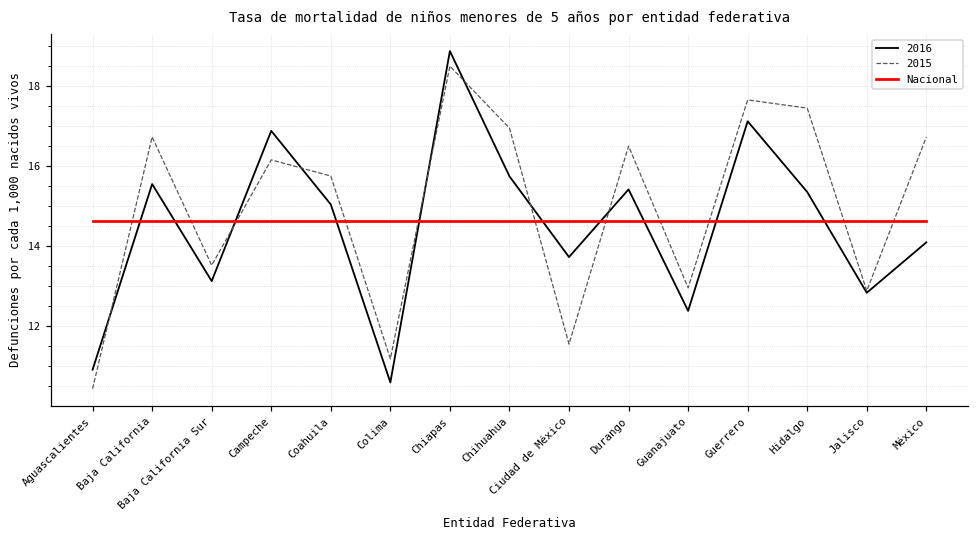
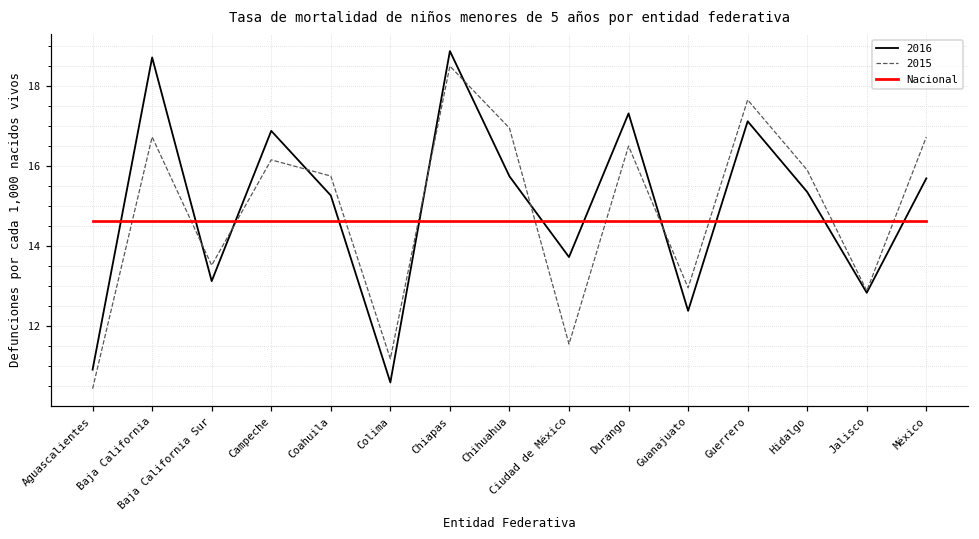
2016, Baja California: 15.6 -> 18.7
2016, Coahuila: 15.0 -> 15.3
2016, Durango: 15.4 -> 17.3
2015, Hidalgo: 17.5 -> 15.9
2016, México: 14.1 -> 15.7
